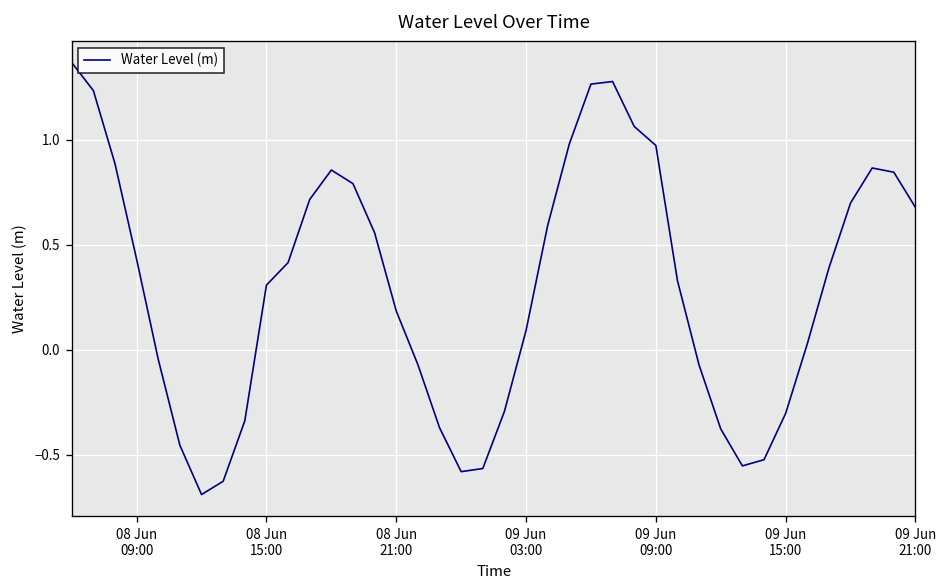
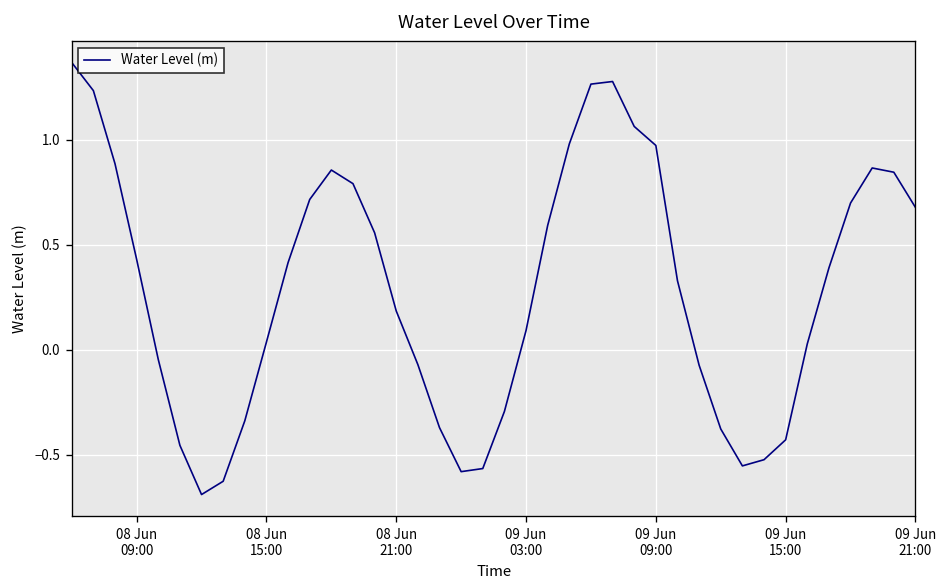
08 Jun 15:00: 0.31 -> 0.04
09 Jun 15:00: -0.30 -> -0.43
